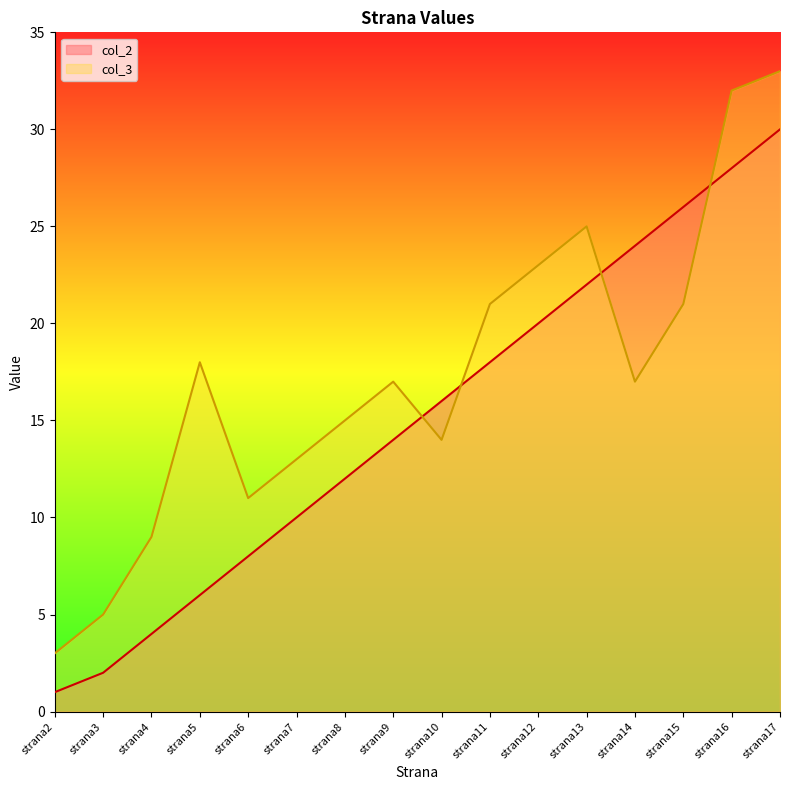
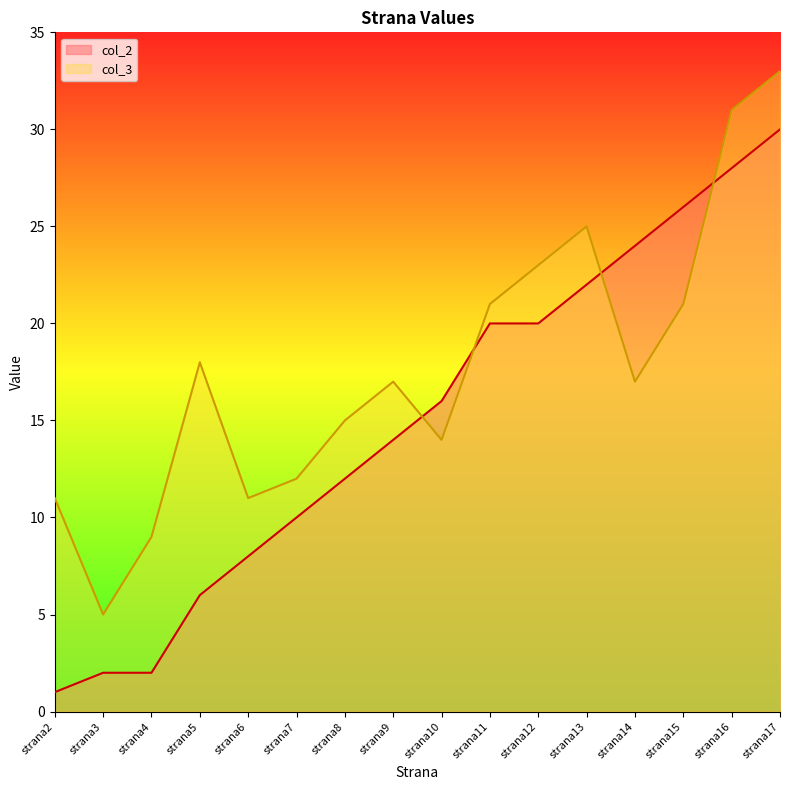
col_3, strana2: 3 -> 11
col_2, strana4: 4 -> 2
col_3, strana7: 13 -> 12
col_2, strana11: 18 -> 20
col_3, strana16: 32 -> 31
